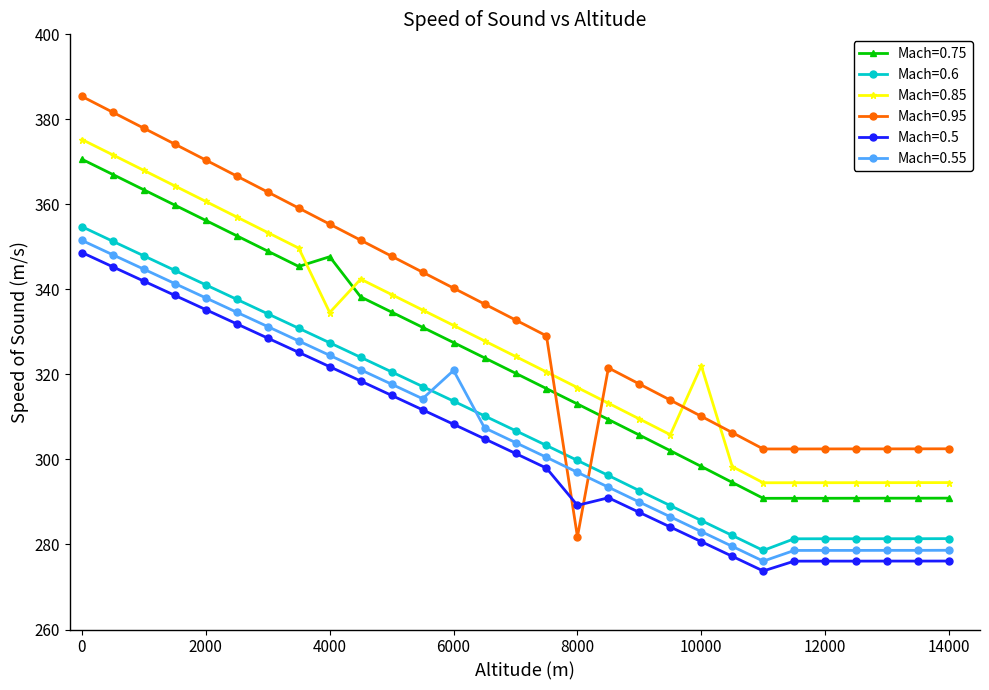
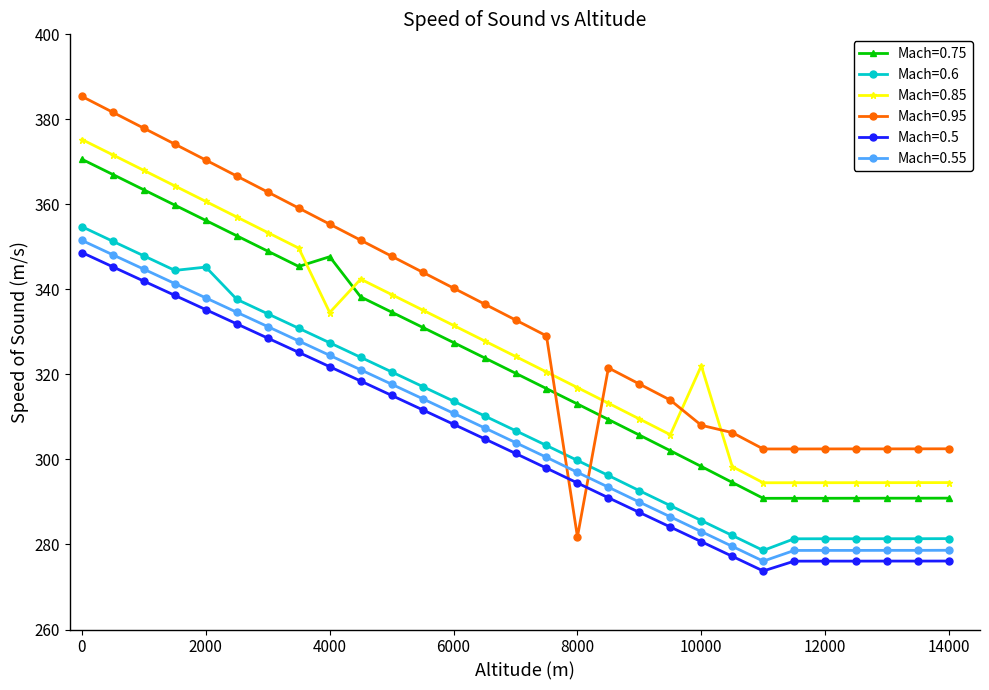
Mach=0.6, 2000: 341 -> 345
Mach=0.55, 6000: 321 -> 311
Mach=0.5, 8000: 289 -> 294
Mach=0.95, 10000: 310 -> 308
